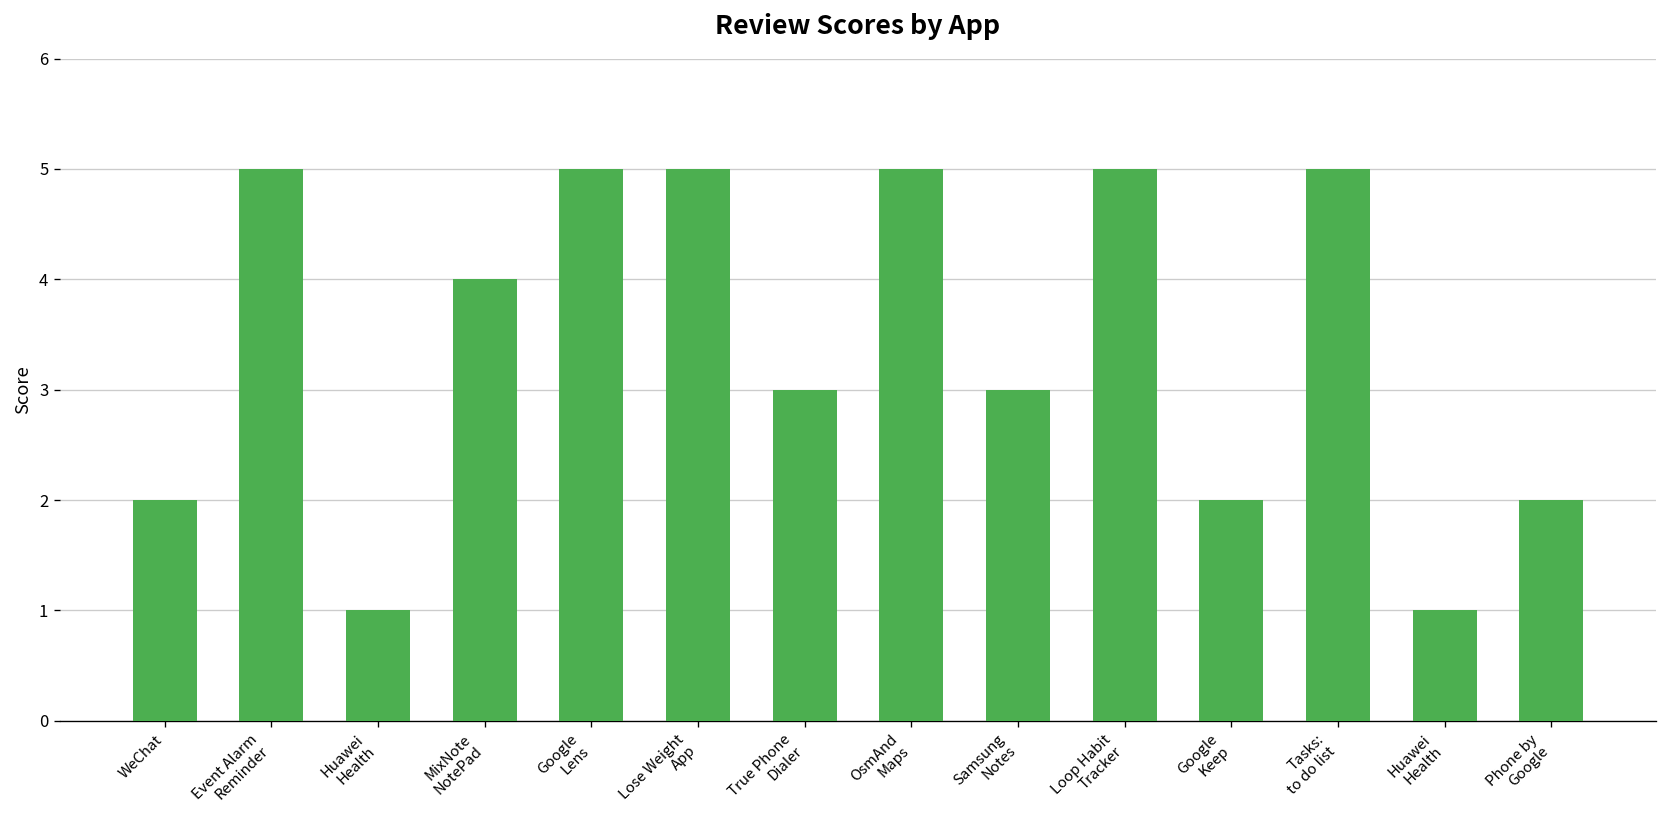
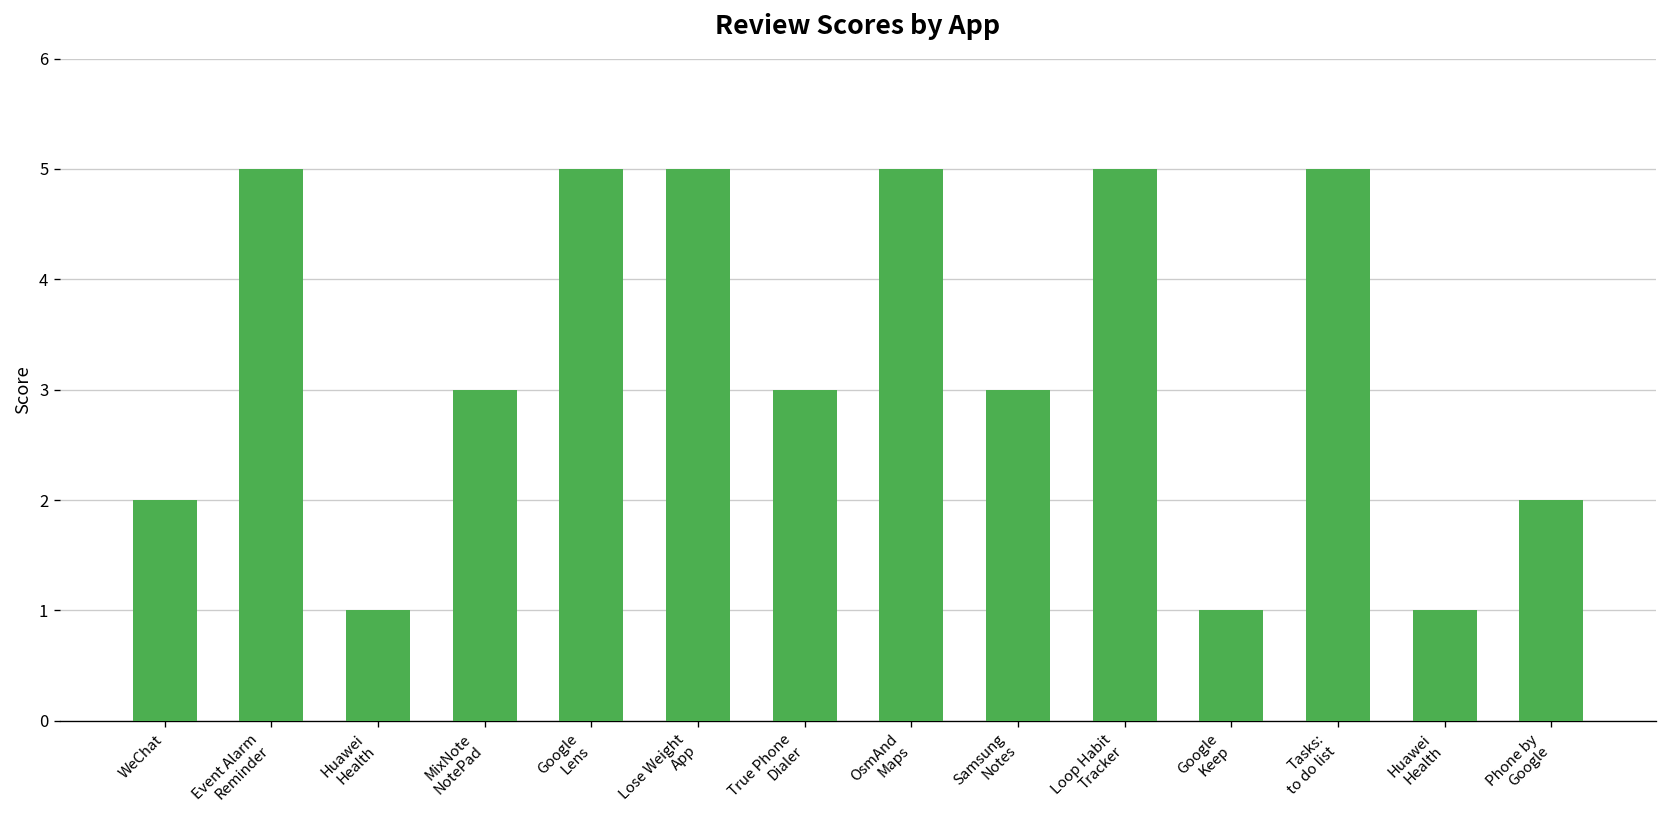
MixNote NotePad: 4 -> 3
Google Keep: 2 -> 1
